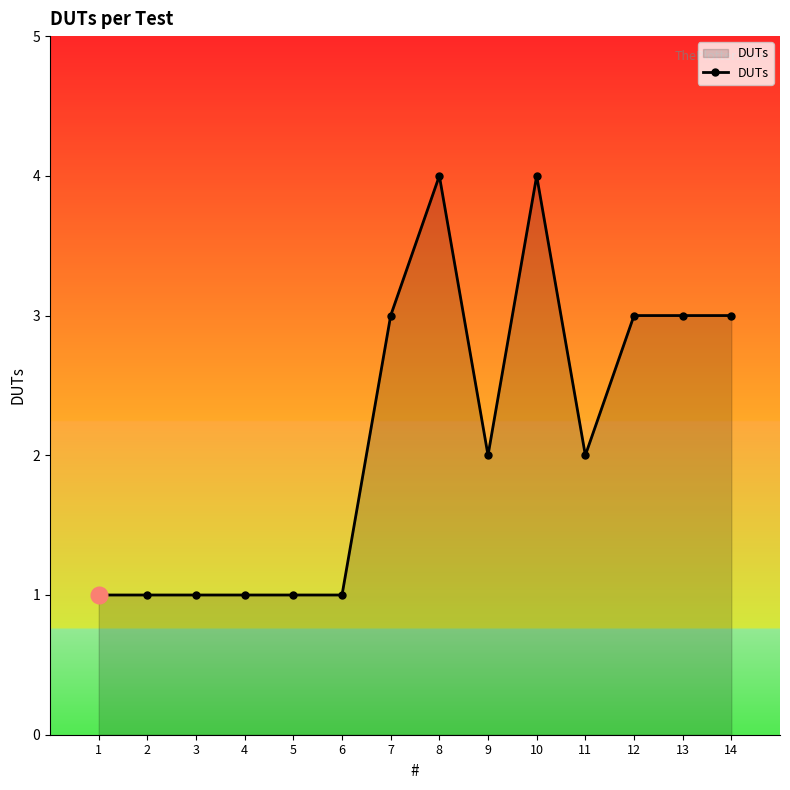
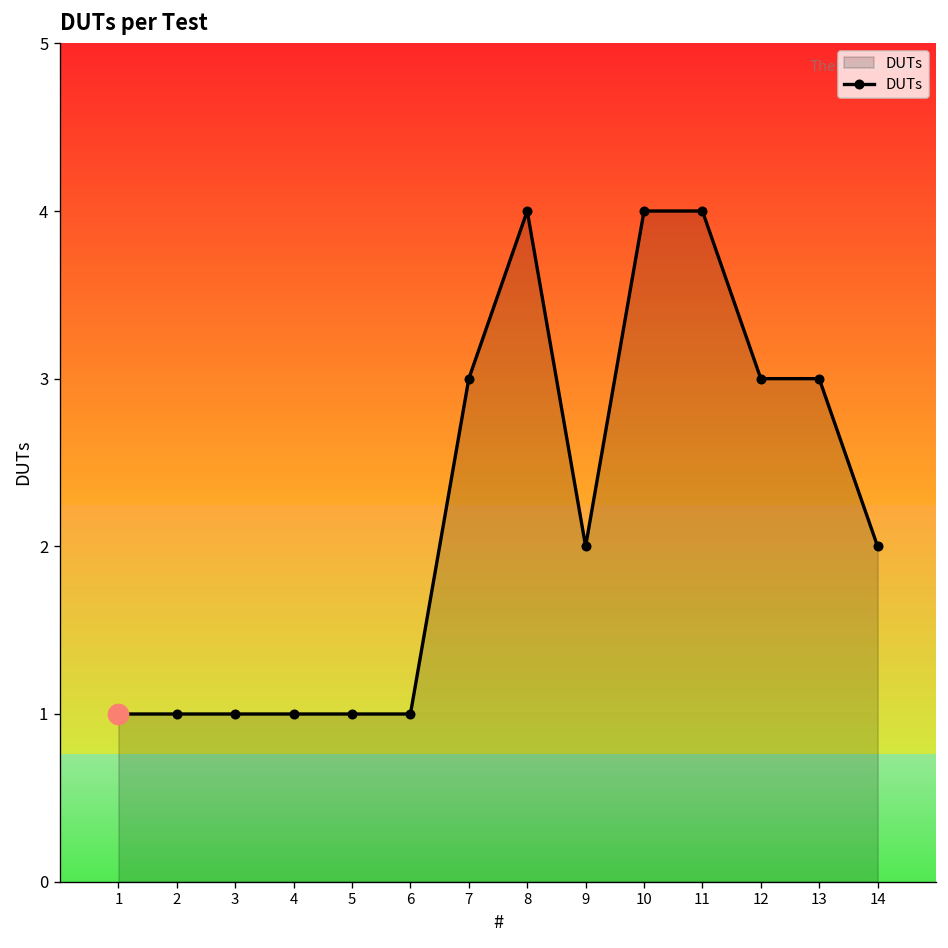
DUTs, 11: 2 -> 4
DUTs, 14: 3 -> 2
